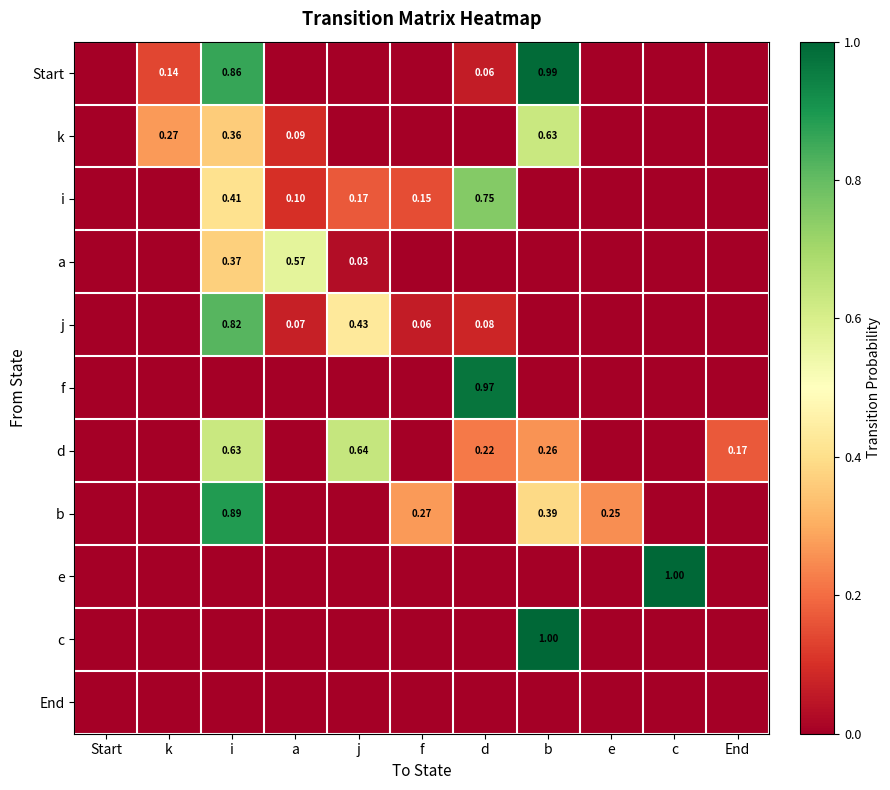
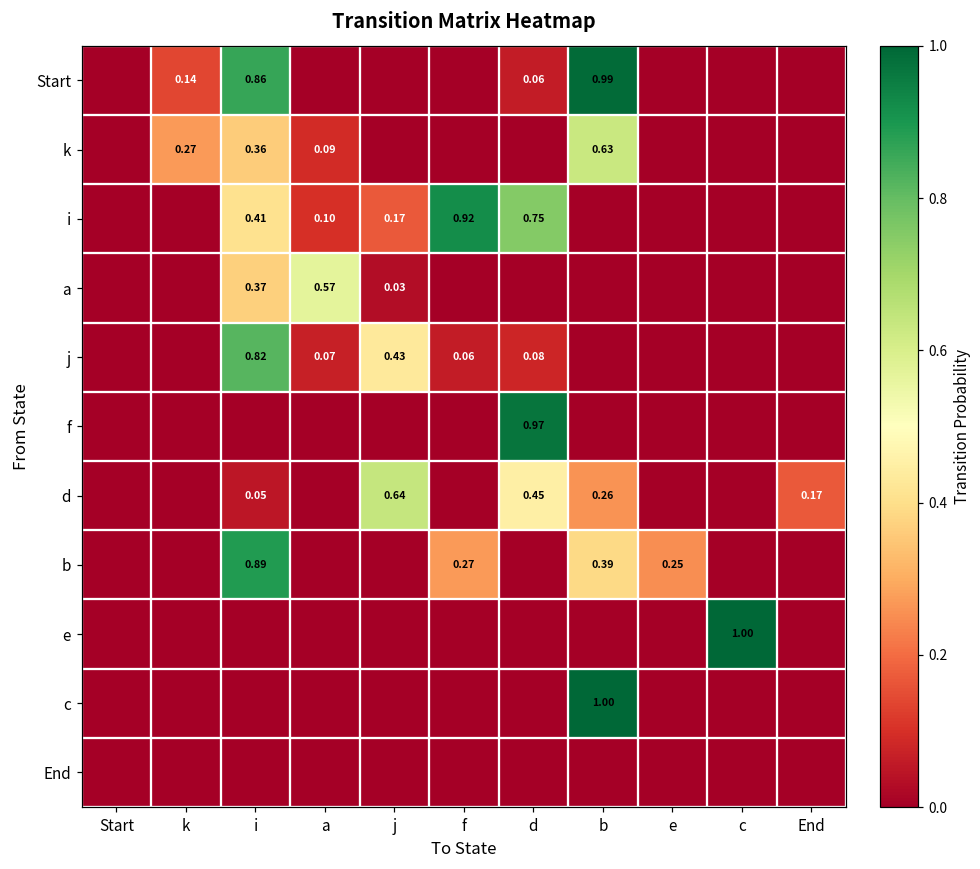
i, f: 0.15 -> 0.92
d, i: 0.63 -> 0.05
d, d: 0.22 -> 0.45
